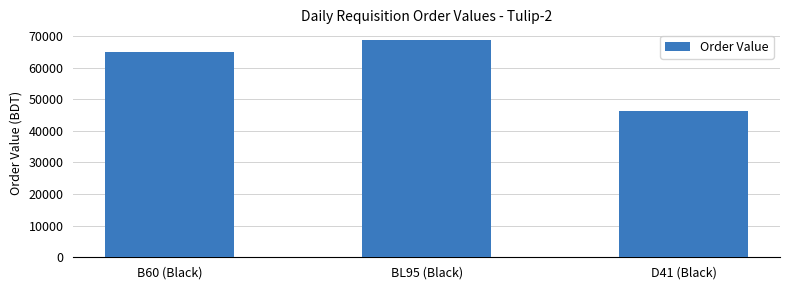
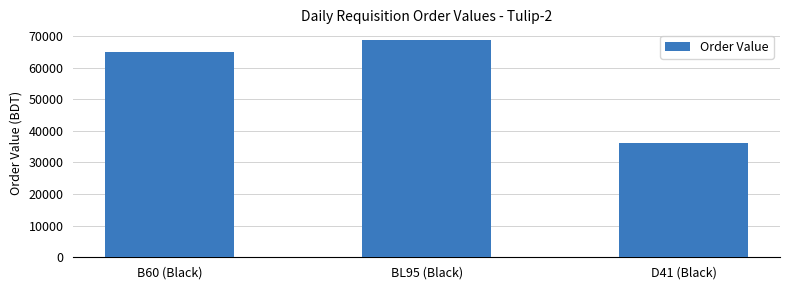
D41 (Black): 46000 -> 36000
